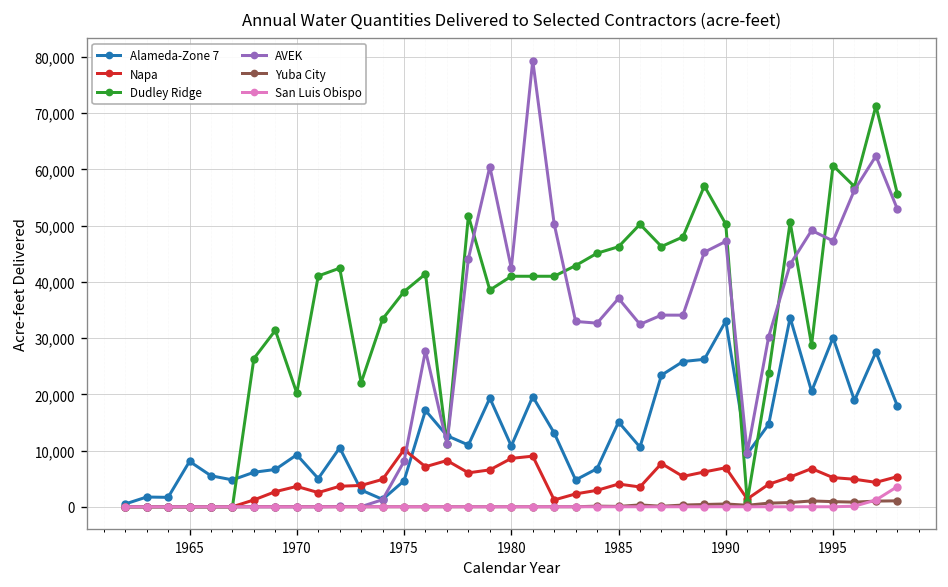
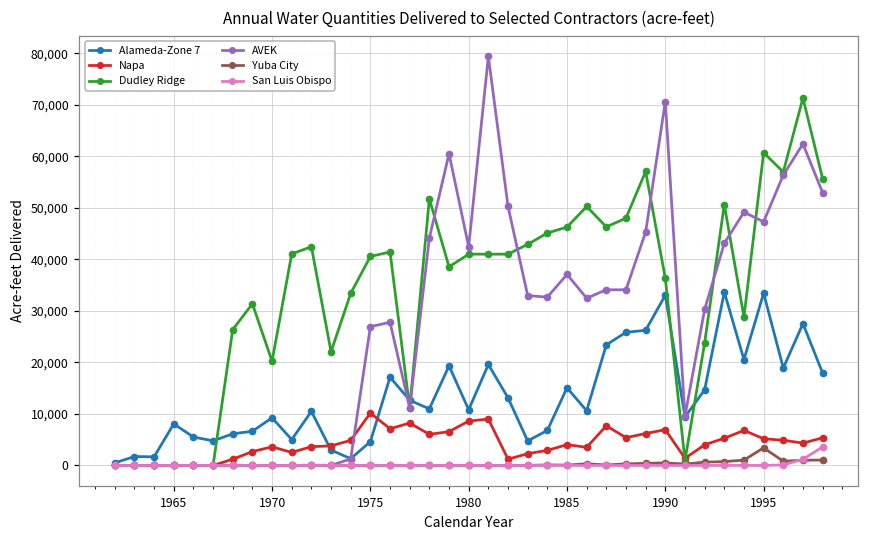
Dudley Ridge, 1975: 38,000 -> 41,000
AVEK, 1975: 8,000 -> 27,000
Dudley Ridge, 1990: 50,000 -> 36,000
AVEK, 1990: 47,000 -> 71,000
Alameda-Zone 7, 1995: 30,000 -> 33,000
Yuba City, 1995: 1,000 -> 3,000
